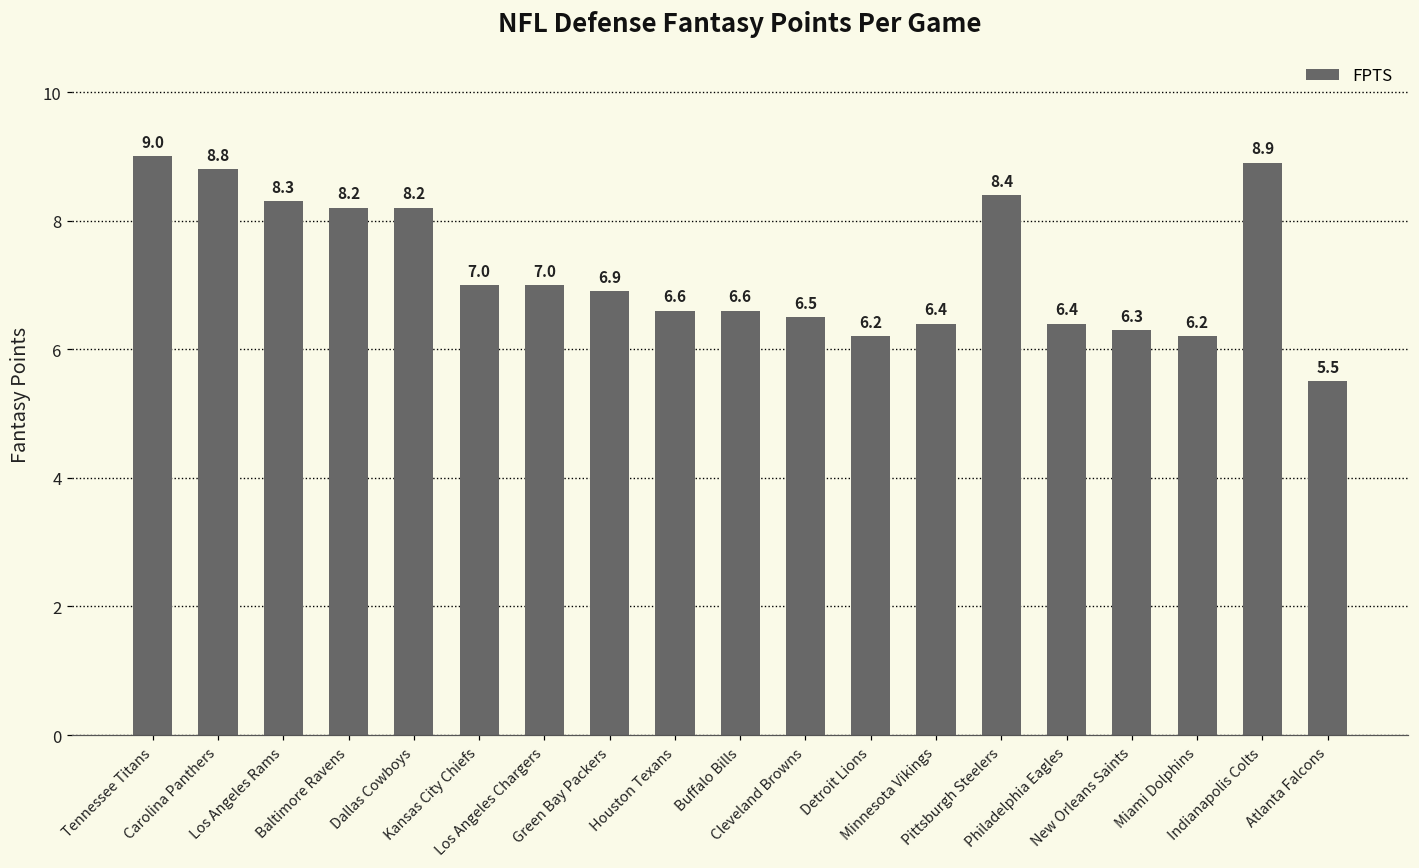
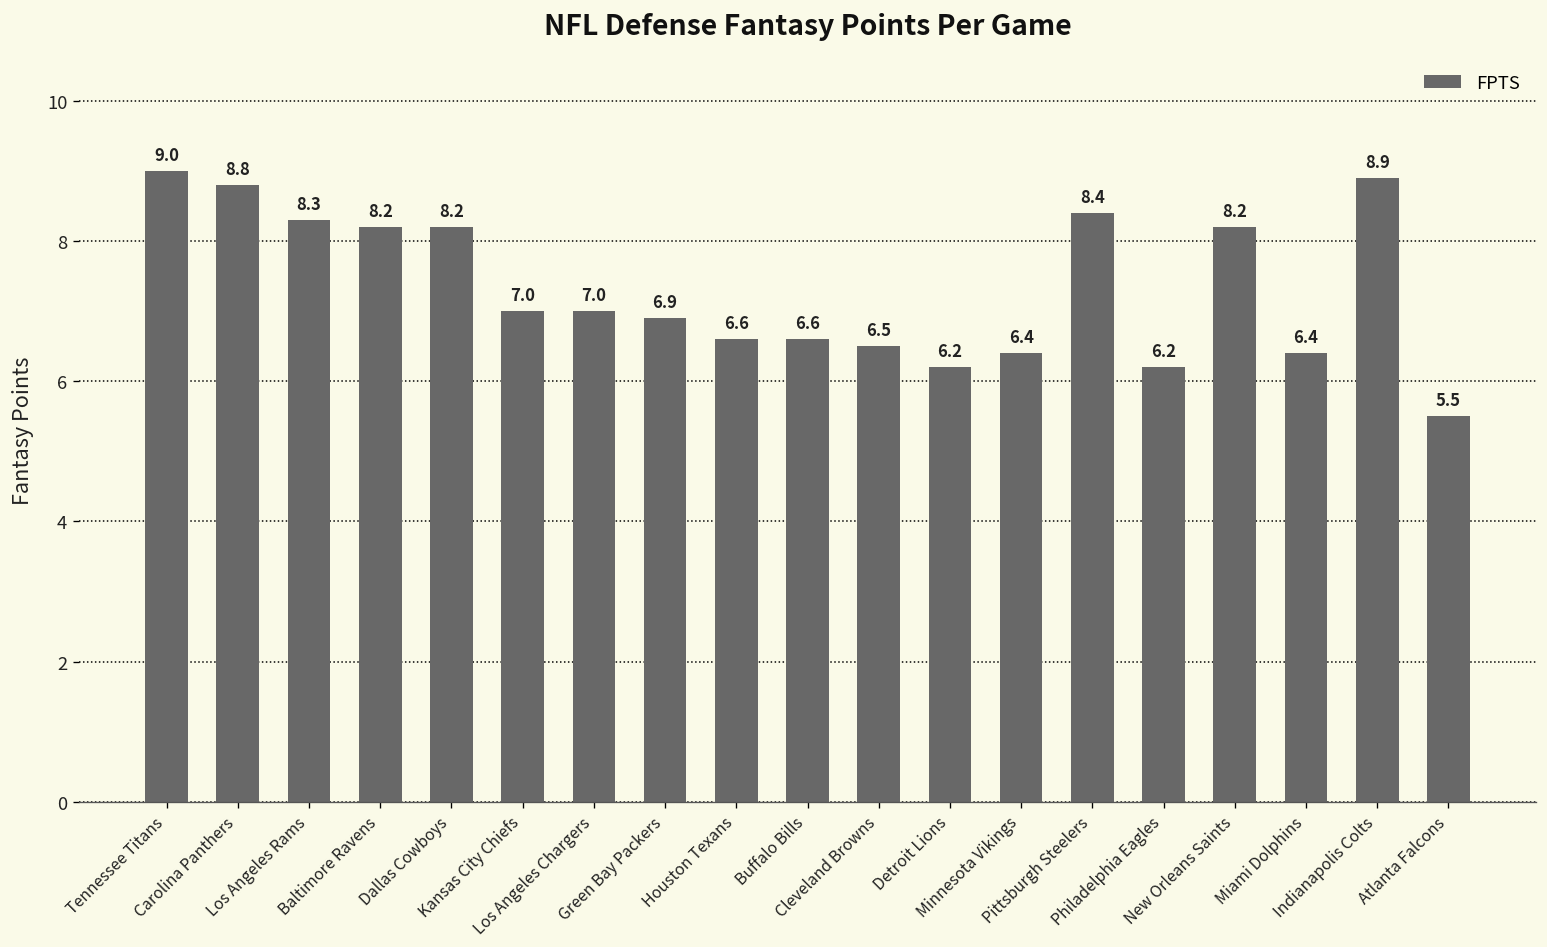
Philadelphia Eagles: 6.4 -> 6.2
New Orleans Saints: 6.3 -> 8.2
Miami Dolphins: 6.2 -> 6.4
